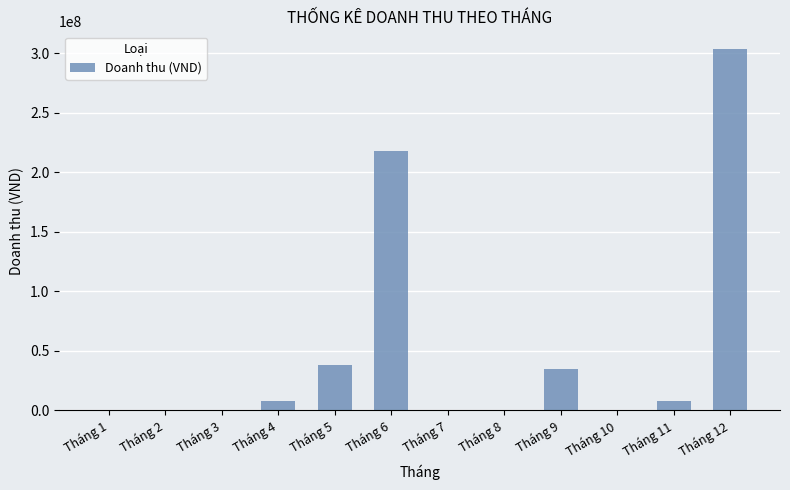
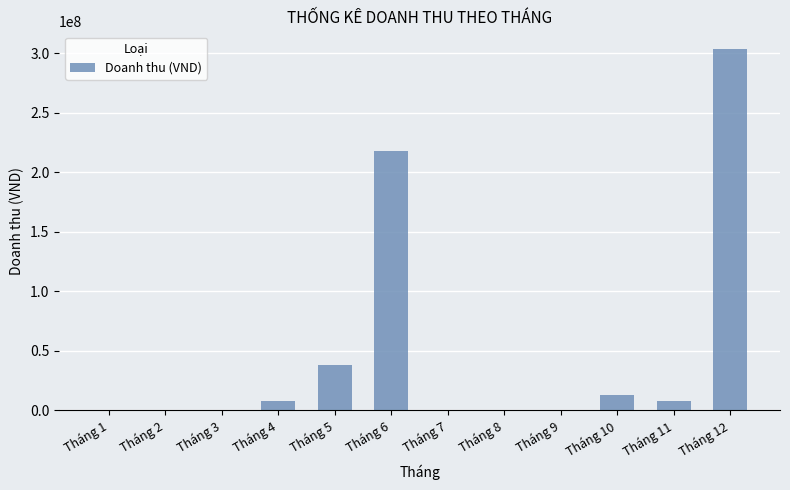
Tháng 9: 34000000 -> 0
Tháng 10: 0 -> 13000000
